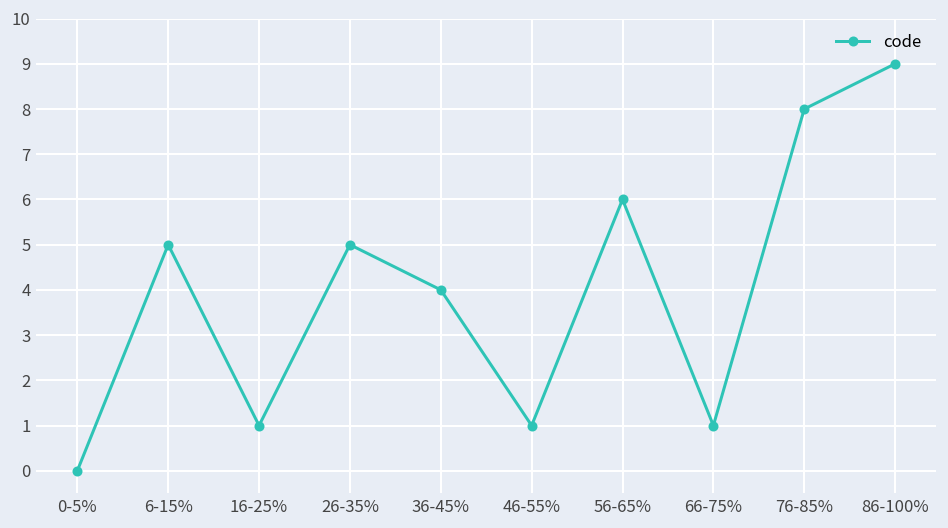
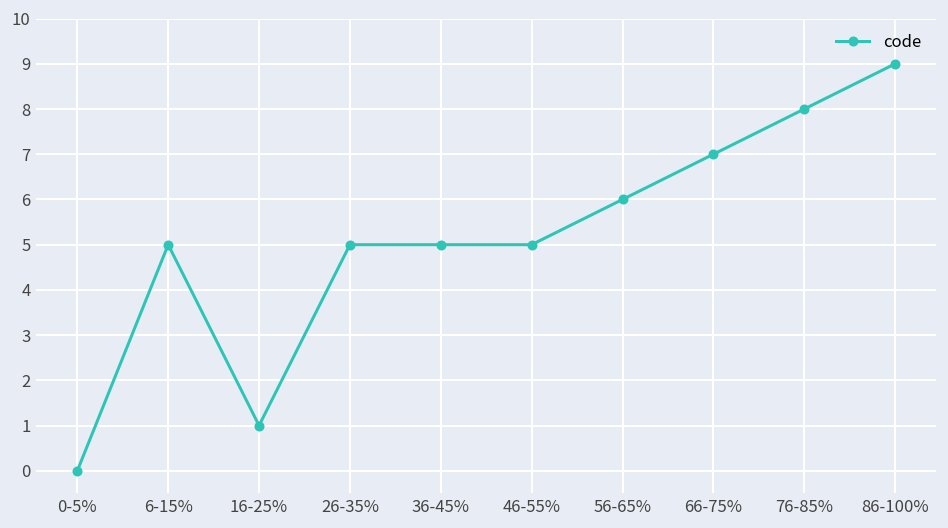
36-45%: 4 -> 5
46-55%: 1 -> 5
66-75%: 1 -> 7
